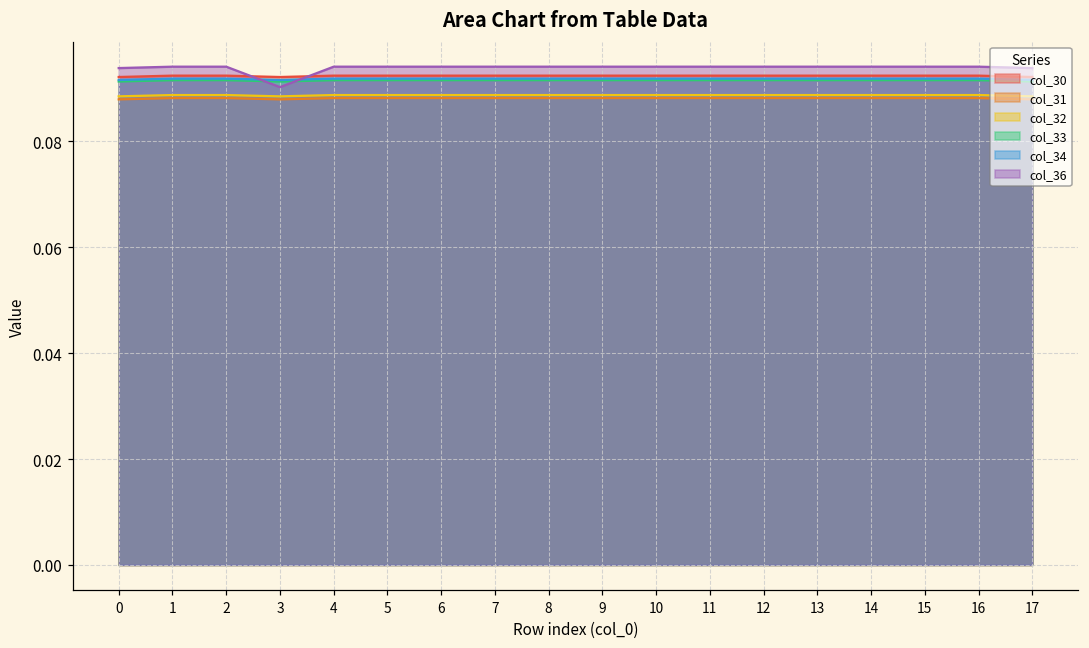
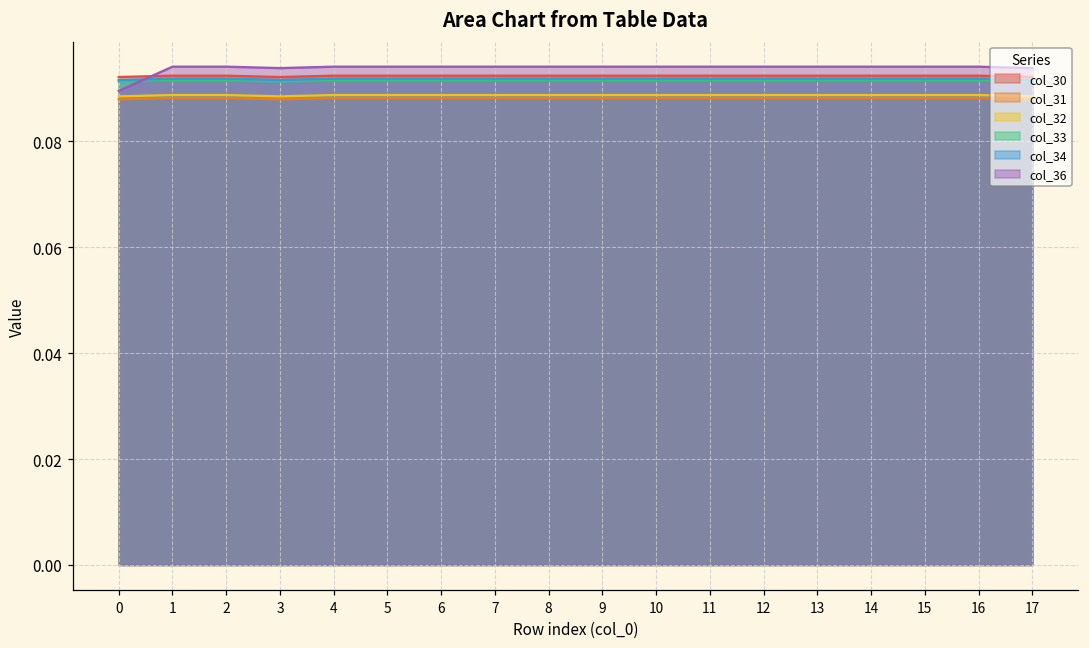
col_36, 0: 0.094 -> 0.090
col_36, 3: 0.090 -> 0.094
